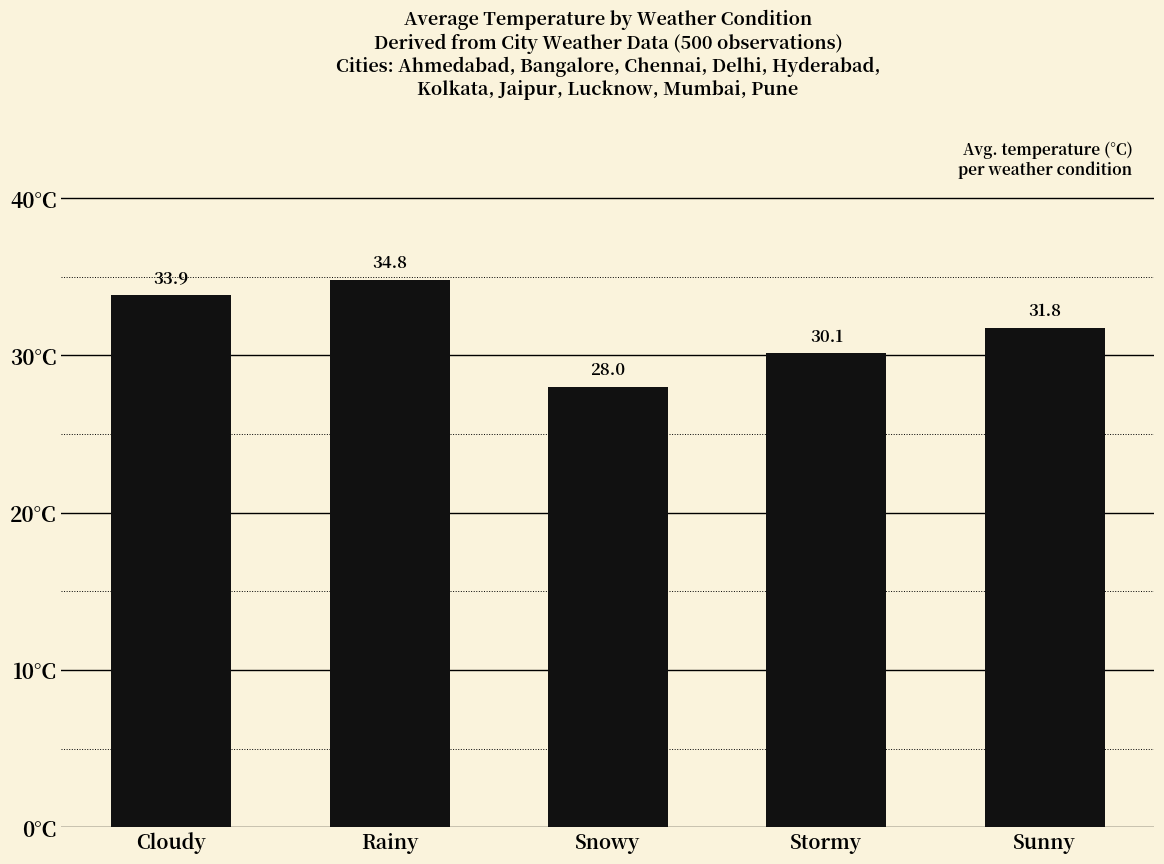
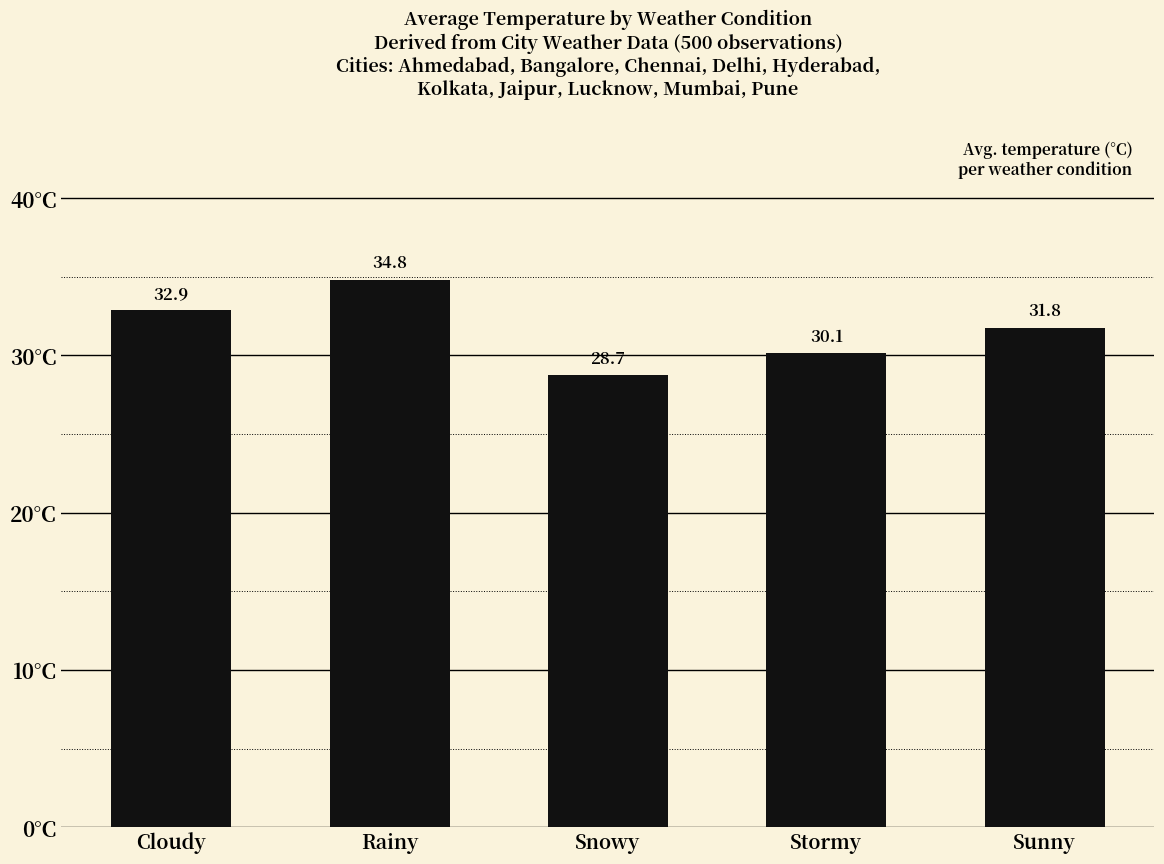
Cloudy: 33.9 -> 32.9
Snowy: 28.0 -> 28.7
